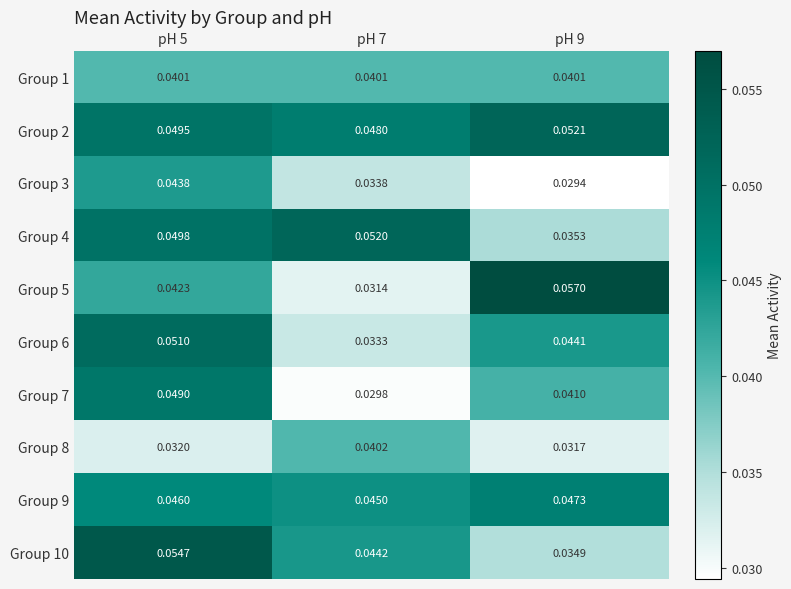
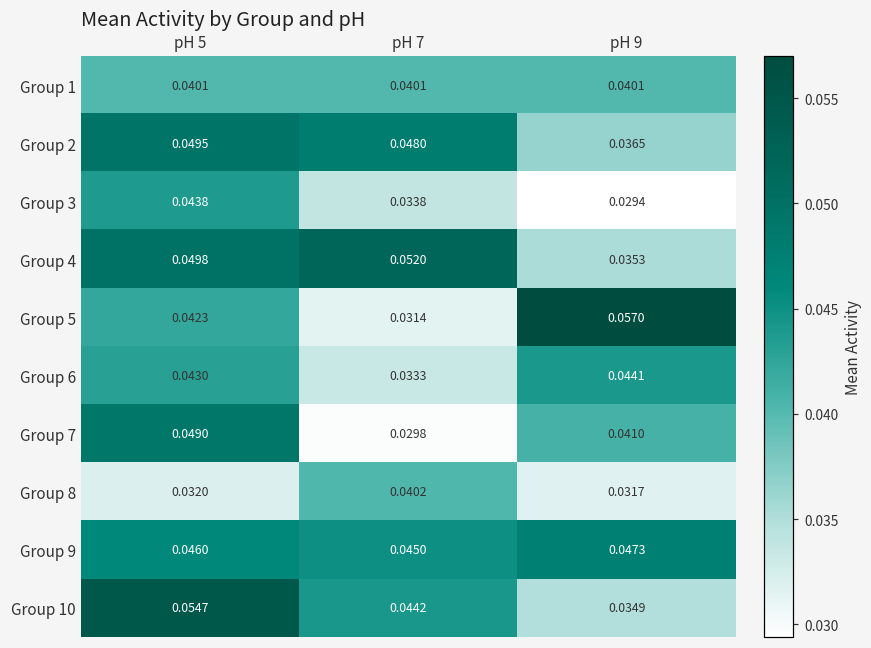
Group 2, pH 9: 0.0521 -> 0.0365
Group 6, pH 5: 0.0510 -> 0.0430
